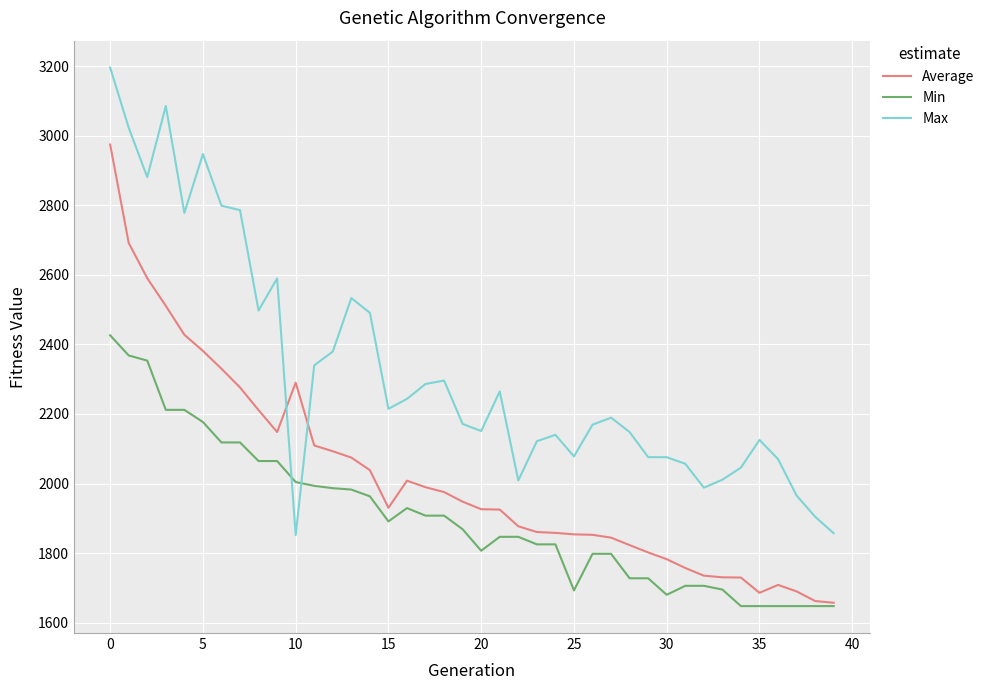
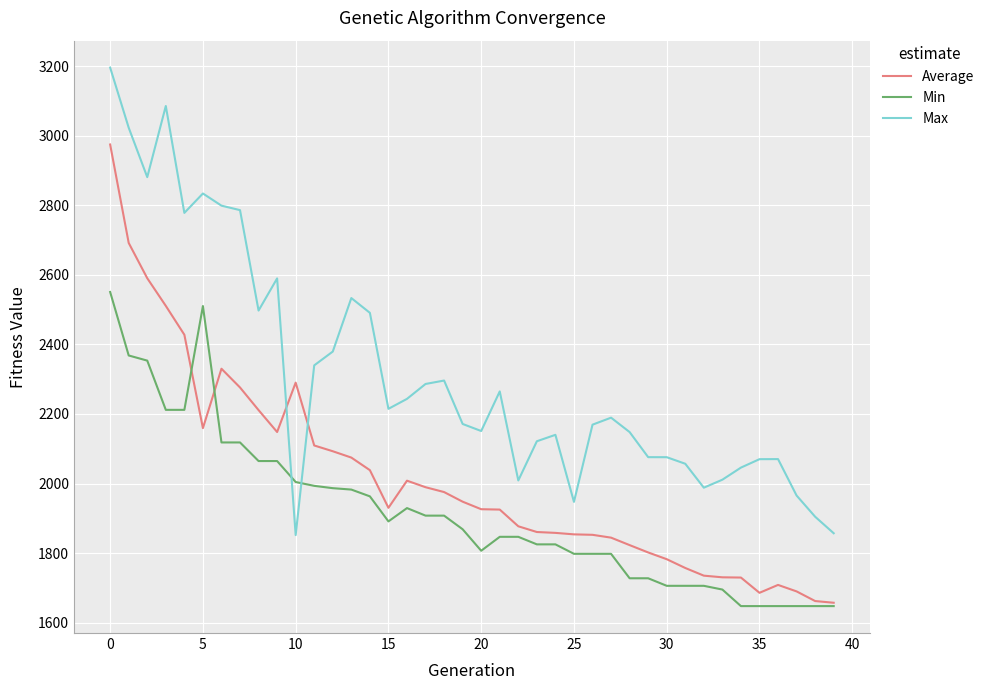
Min, 0: 2430 -> 2550
Average, 5: 2380 -> 2160
Min, 5: 2180 -> 2510
Max, 5: 2950 -> 2830
Min, 25: 1690 -> 1800
Max, 25: 2080 -> 1950
Min, 30: 1680 -> 1710
Max, 35: 2130 -> 2070
